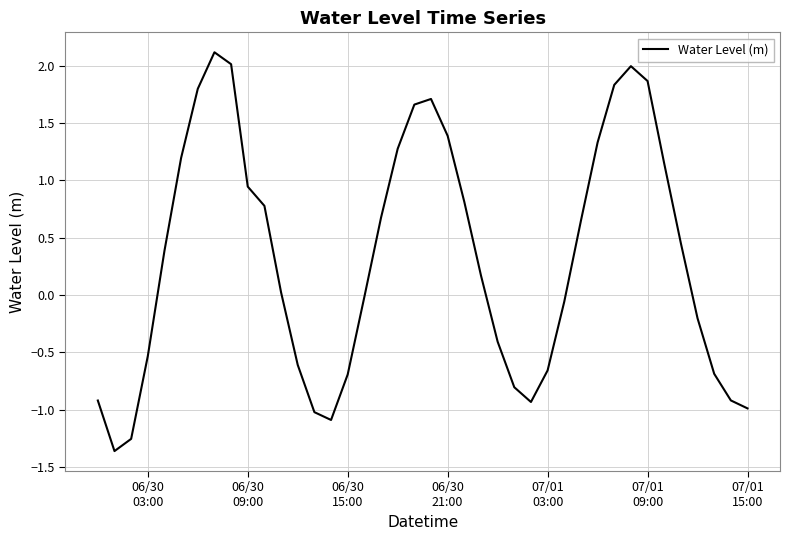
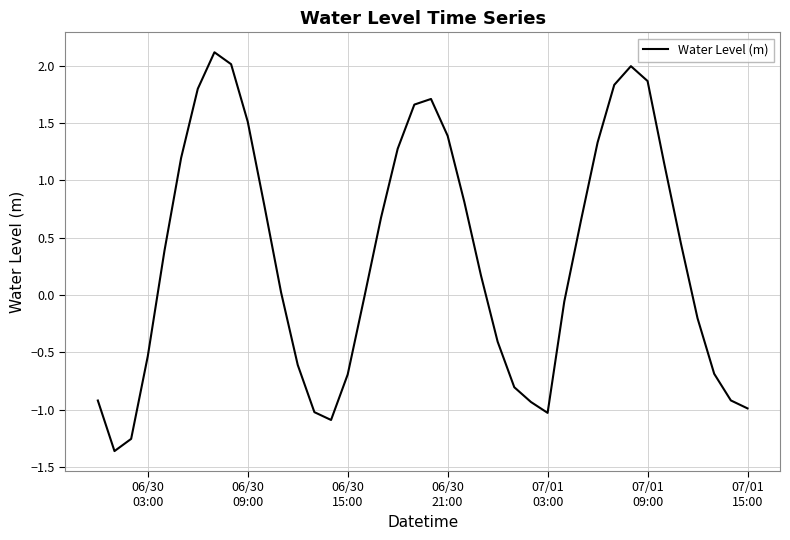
06/30 09:00: 0.95 -> 1.51
07/01 03:00: -0.66 -> -1.03
